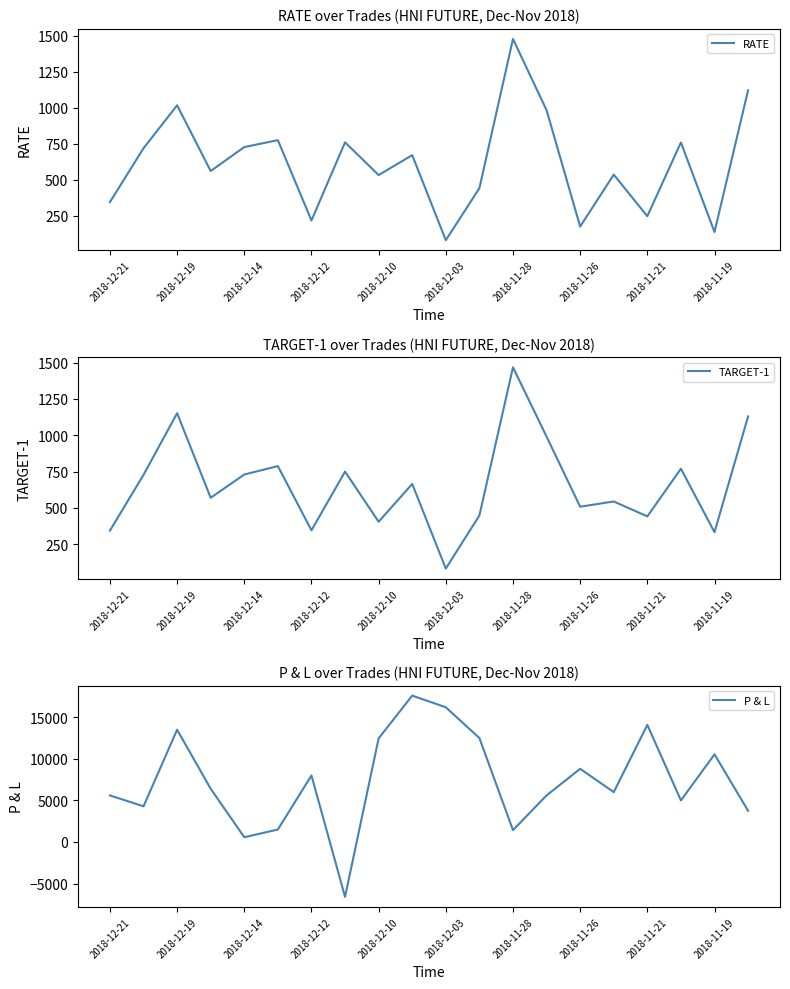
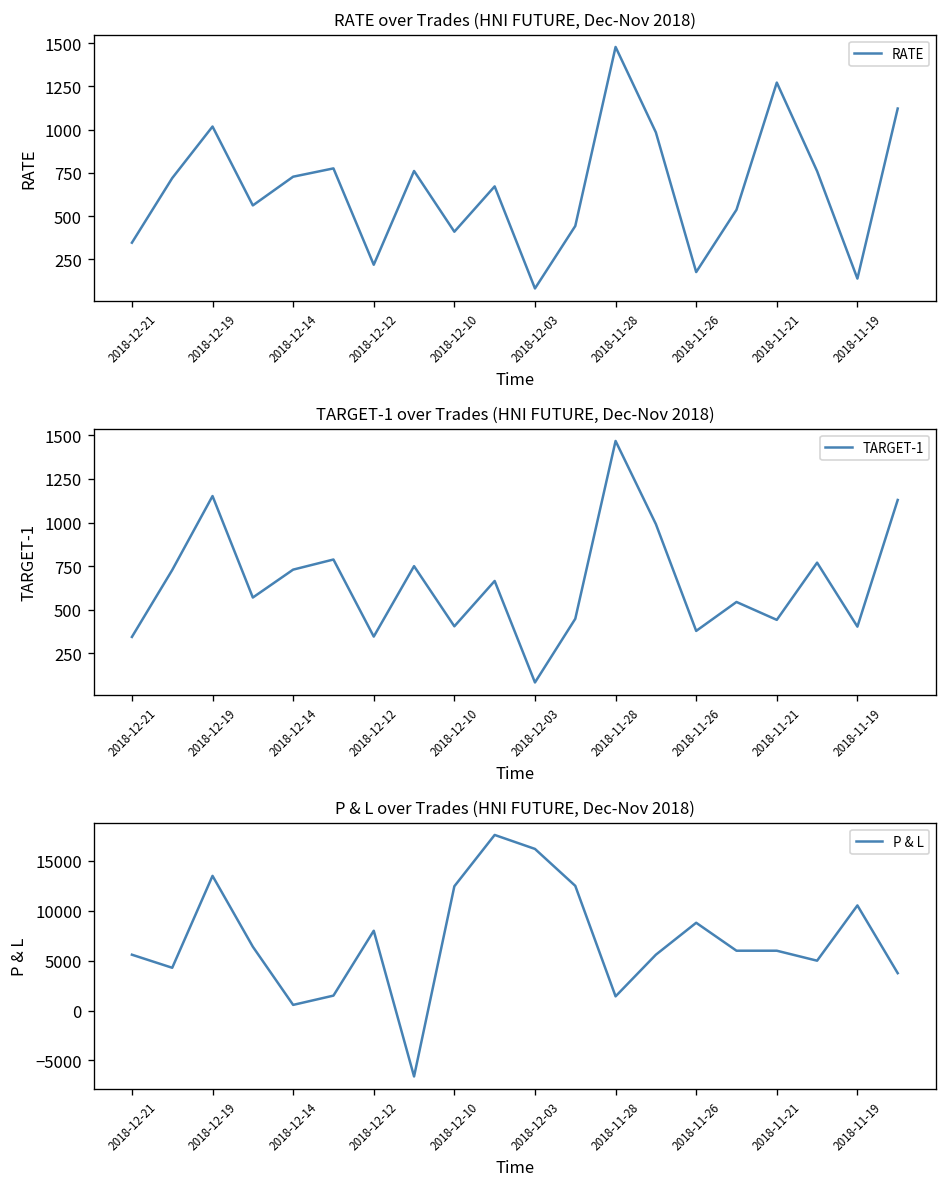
RATE over Trades (HNI FUTURE, Dec-Nov 2018), 2018-12-10: 530 -> 410
RATE over Trades (HNI FUTURE, Dec-Nov 2018), 2018-11-21: 250 -> 1270
TARGET-1 over Trades (HNI FUTURE, Dec-Nov 2018), 2018-11-26: 510 -> 380
TARGET-1 over Trades (HNI FUTURE, Dec-Nov 2018), 2018-11-19: 330 -> 400
P & L over Trades (HNI FUTURE, Dec-Nov 2018), 2018-11-21: 14000 -> 6000
